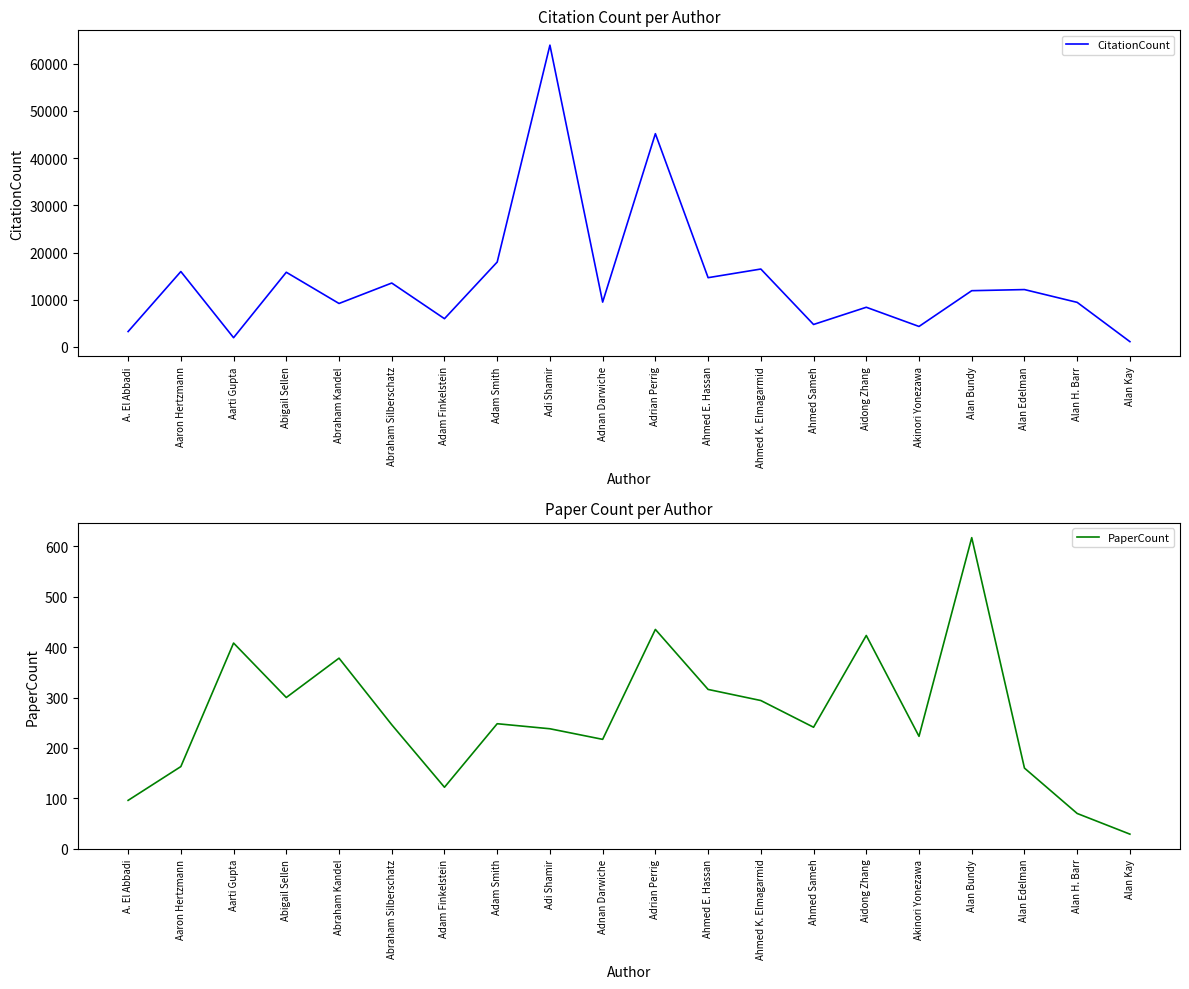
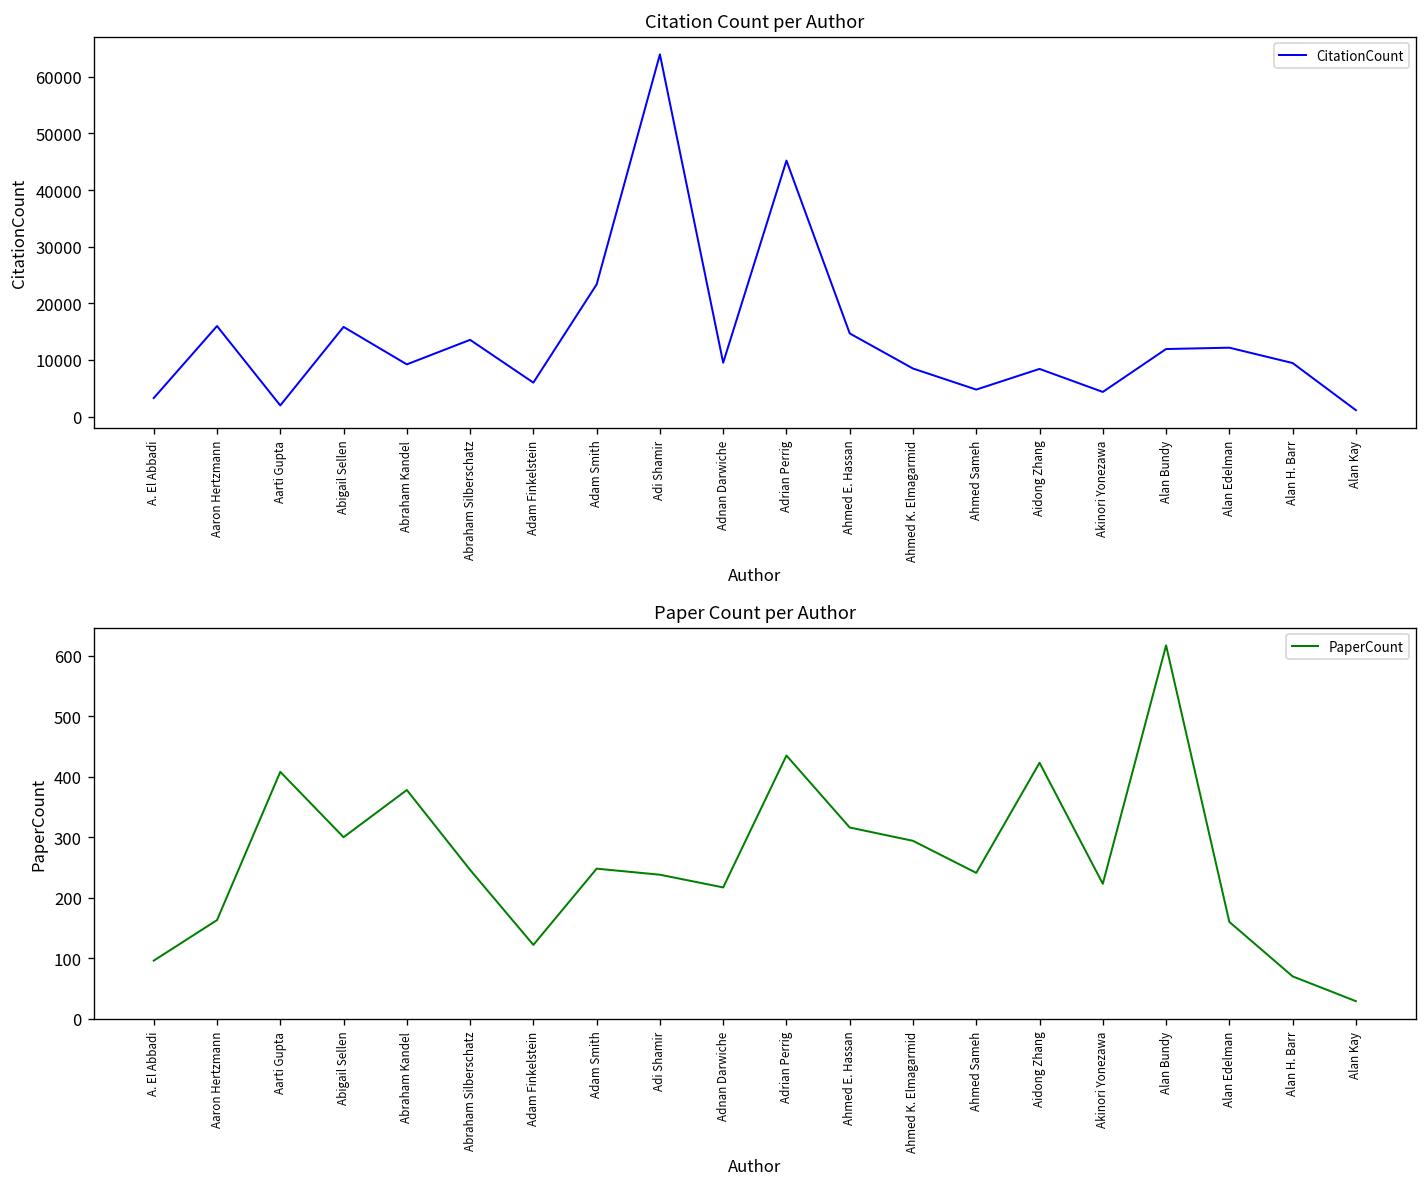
Citation Count per Author, Adam Smith: 18000 -> 23000
Citation Count per Author, Ahmed K. Elmagarmid: 17000 -> 8000
